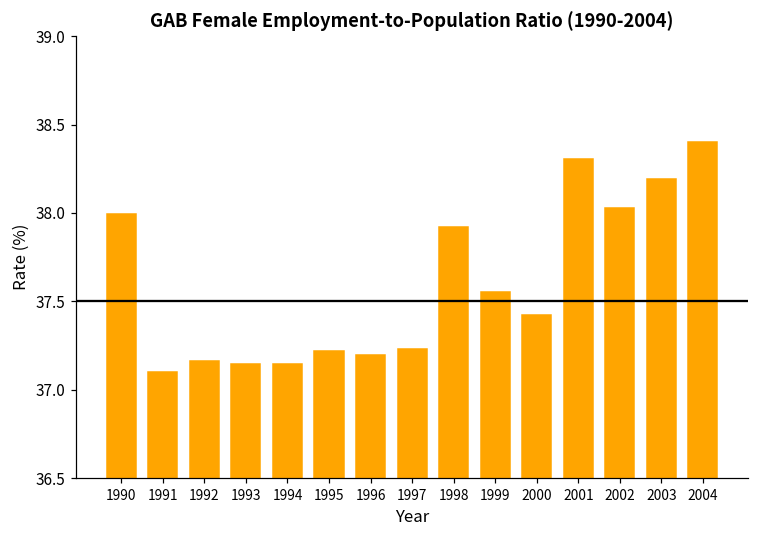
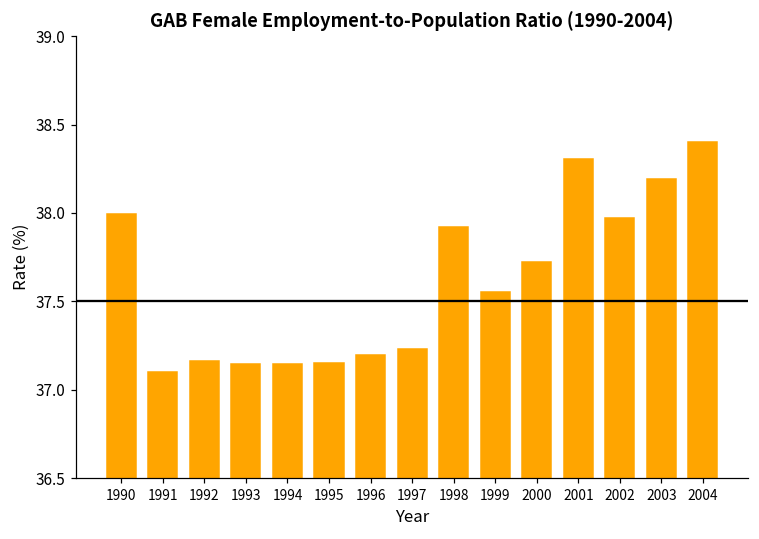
1995: 37.22 -> 37.15
2000: 37.42 -> 37.72
2002: 38.03 -> 37.97
